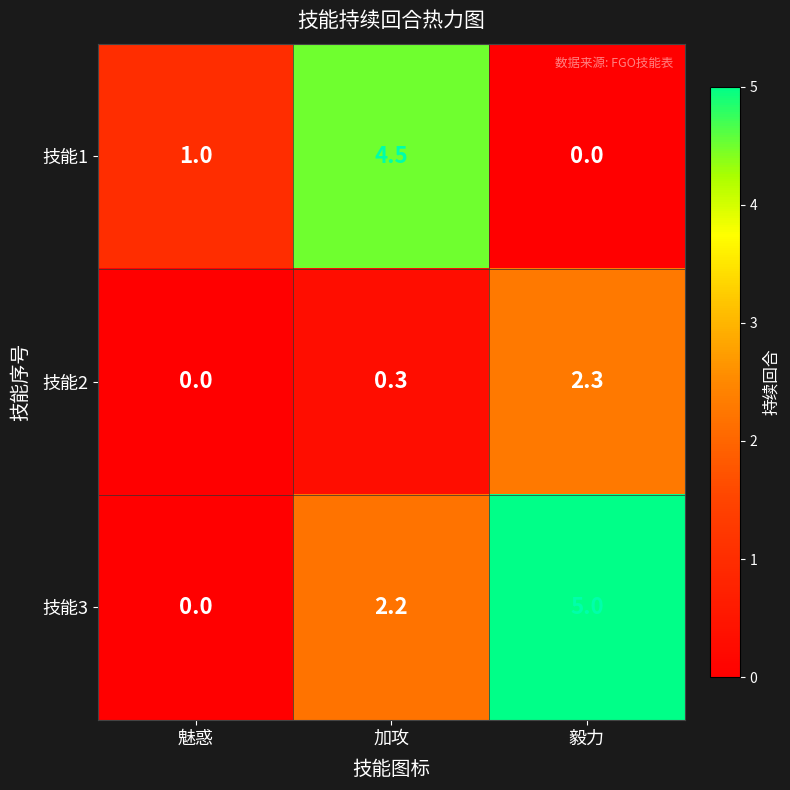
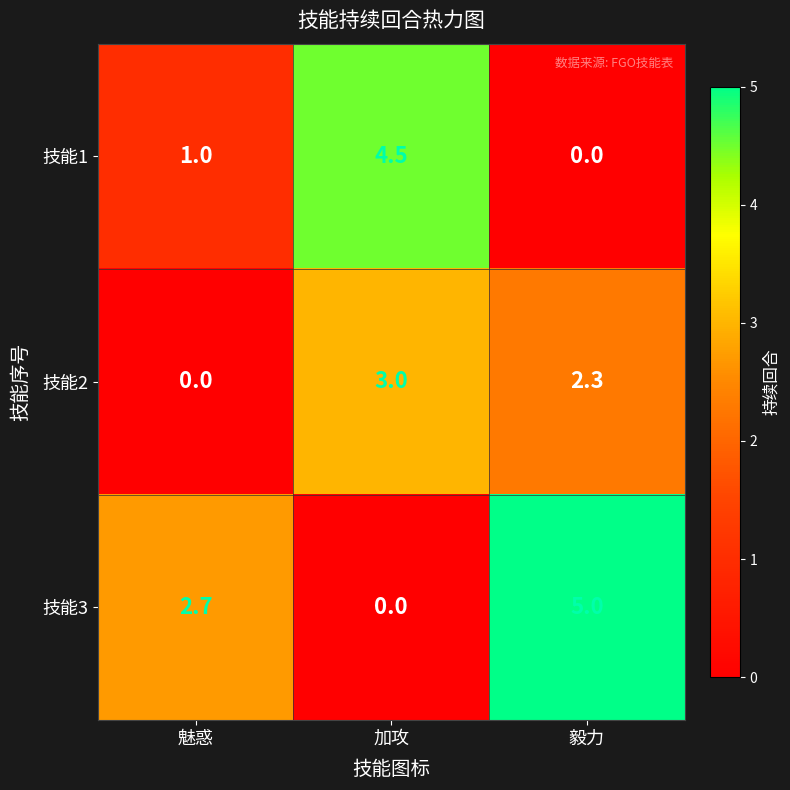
技能2, 加攻: 0.3 -> 3.0
技能3, 魅惑: 0.0 -> 2.7
技能3, 加攻: 2.2 -> 0.0
